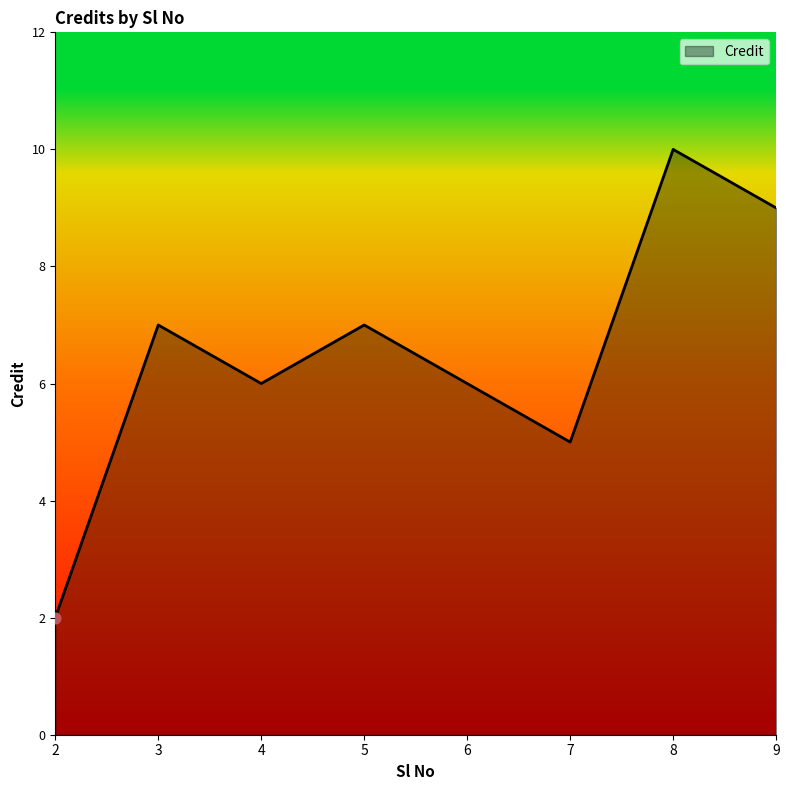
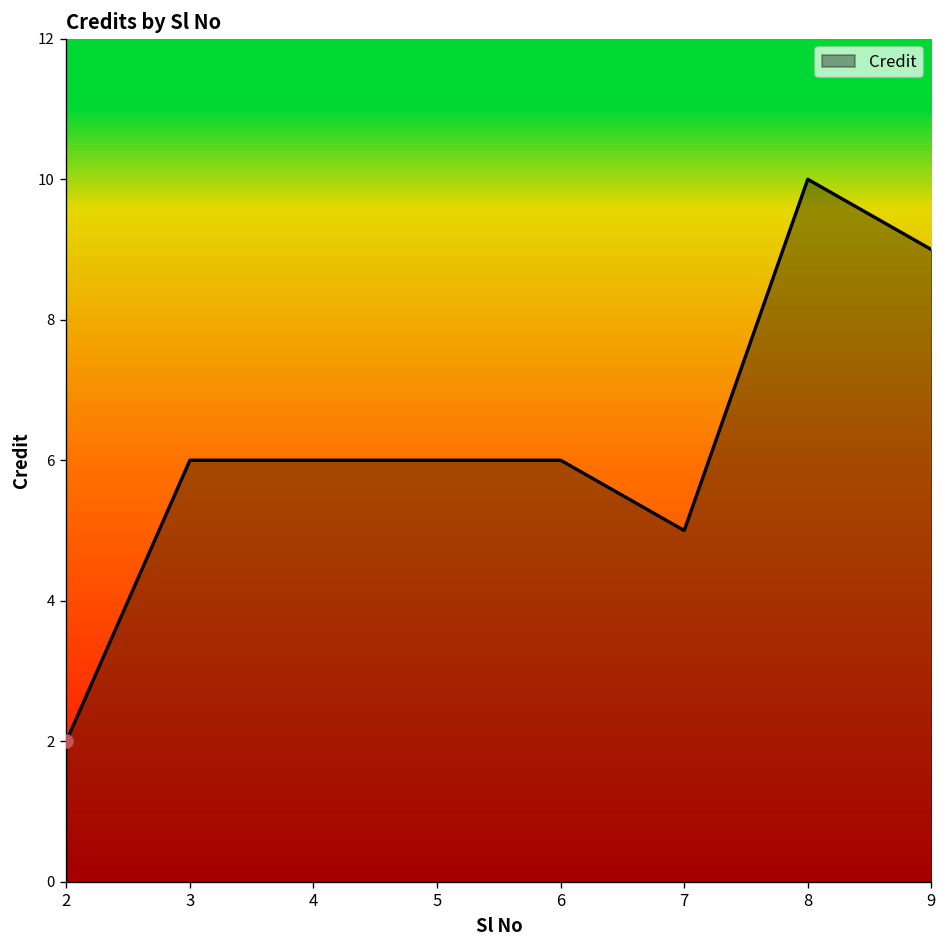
Credit, 3: 7 -> 6
Credit, 5: 7 -> 6
